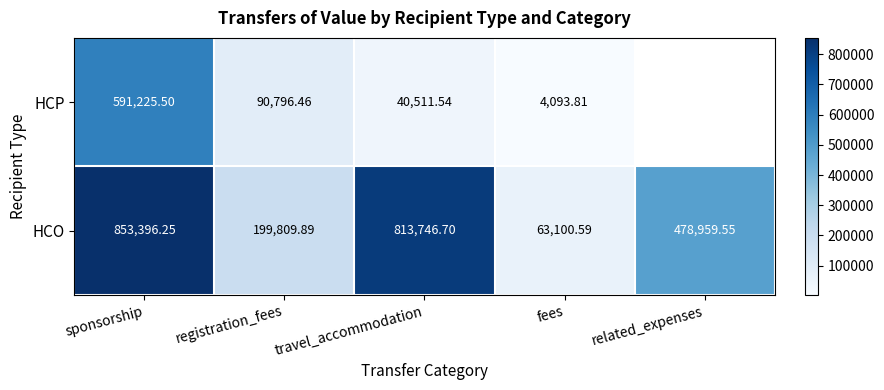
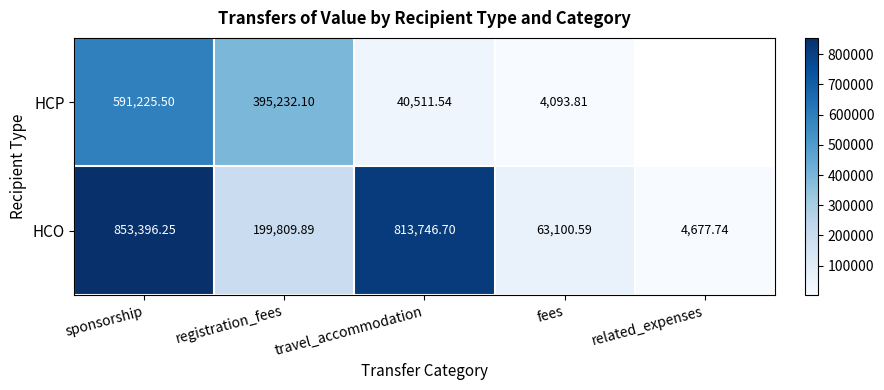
HCP, registration_fees: 90,796.46 -> 395,232.10
HCO, related_expenses: 478,959.55 -> 4,677.74
